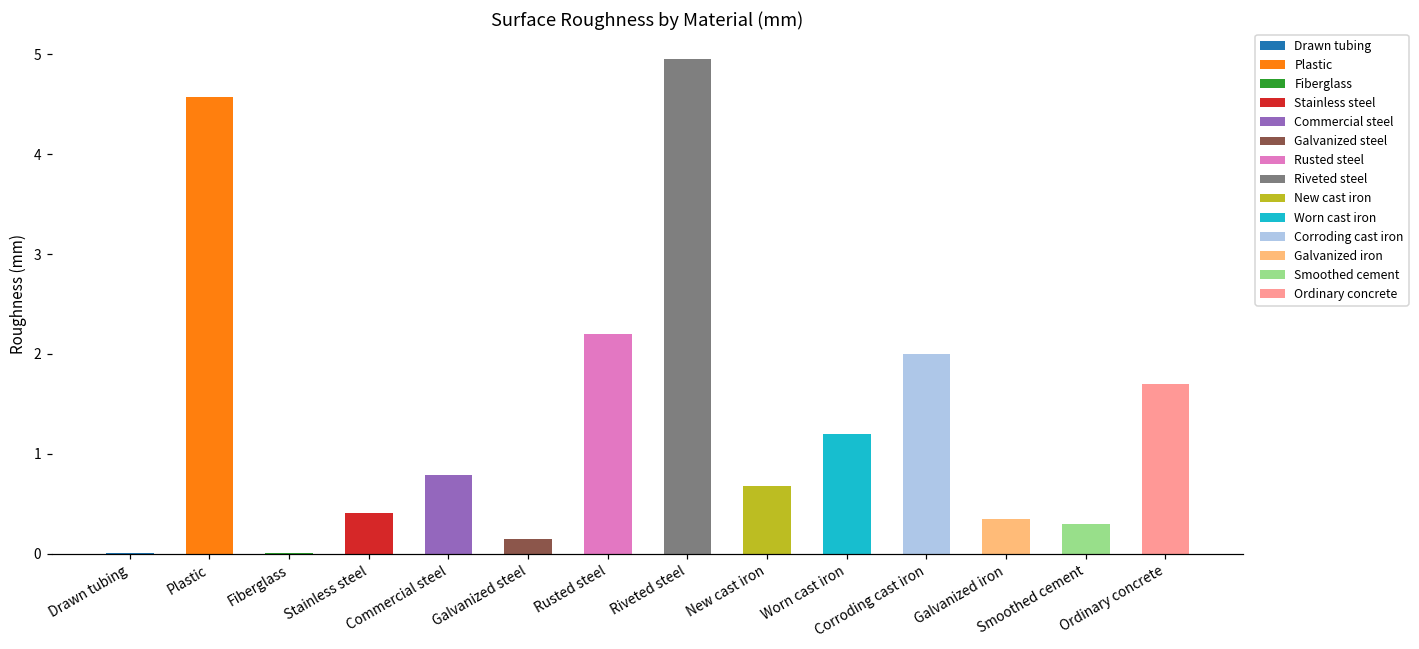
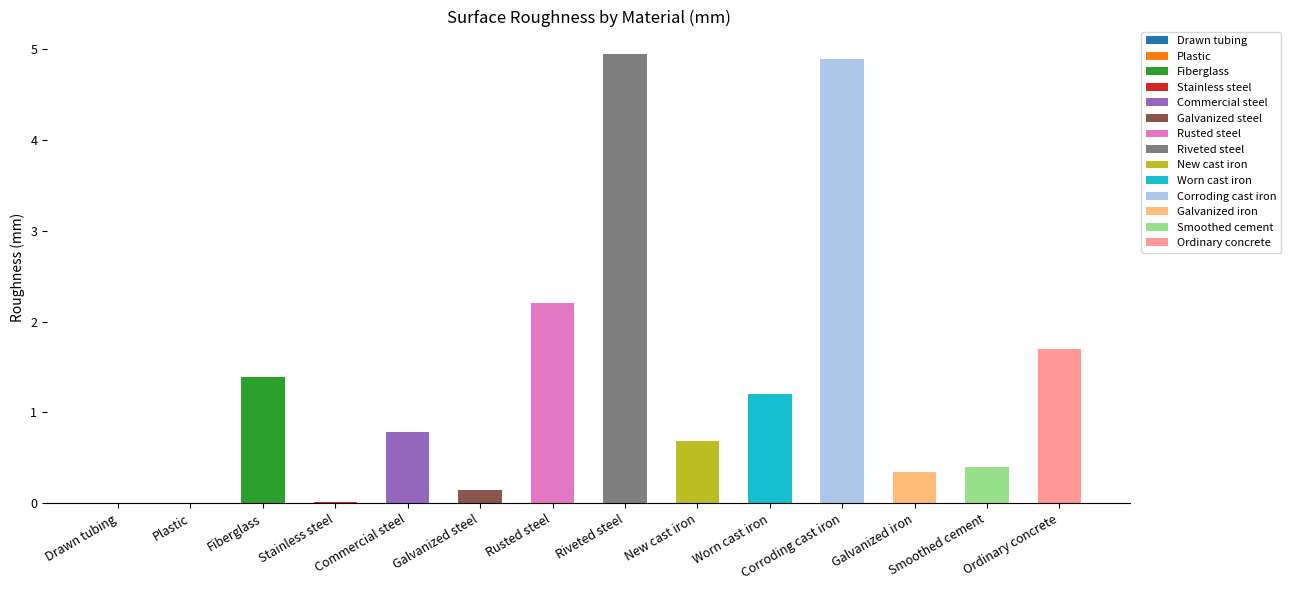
Plastic: 4.6 -> 0.0
Fiberglass: 0.0 -> 1.4
Stainless steel: 0.4 -> 0.0
Corroding cast iron: 2.0 -> 4.9
Smoothed cement: 0.3 -> 0.4
